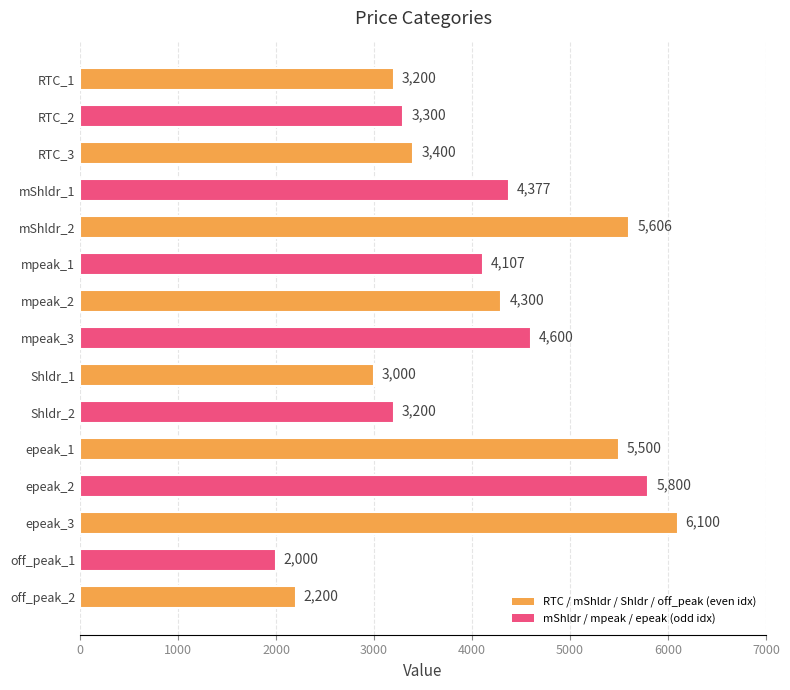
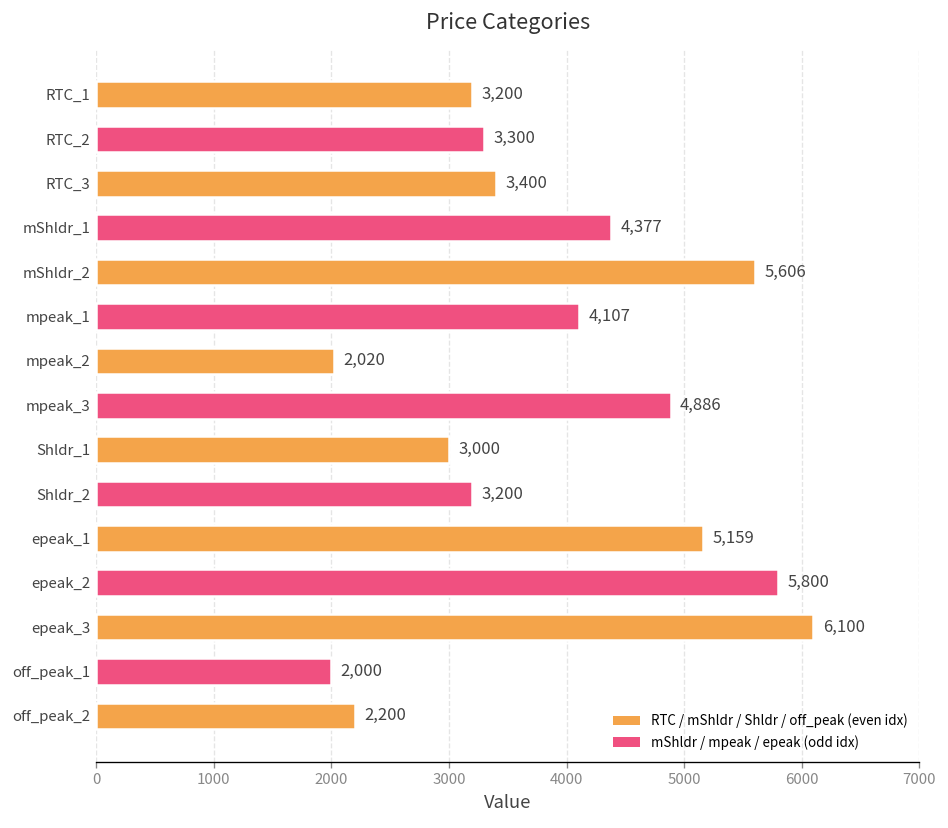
mpeak_2: 4,300 -> 2,020
mpeak_3: 4,600 -> 4,886
epeak_1: 5,500 -> 5,159
